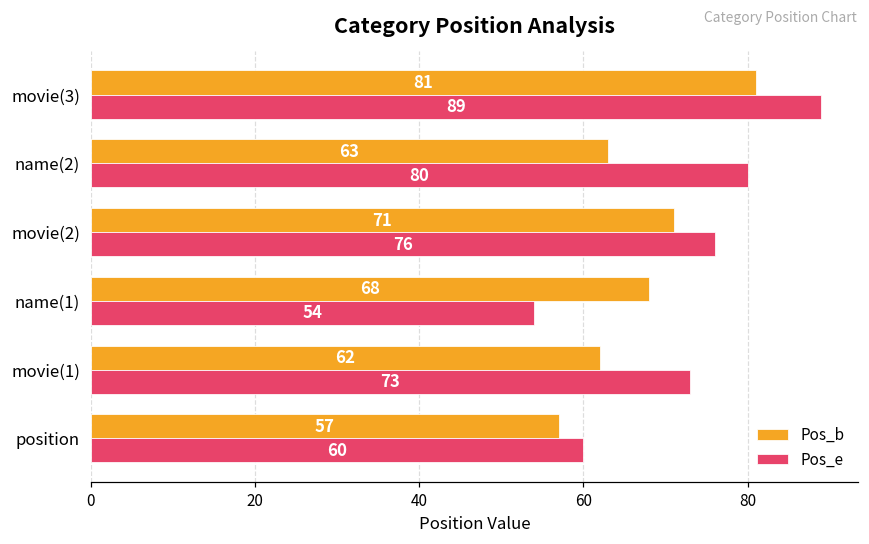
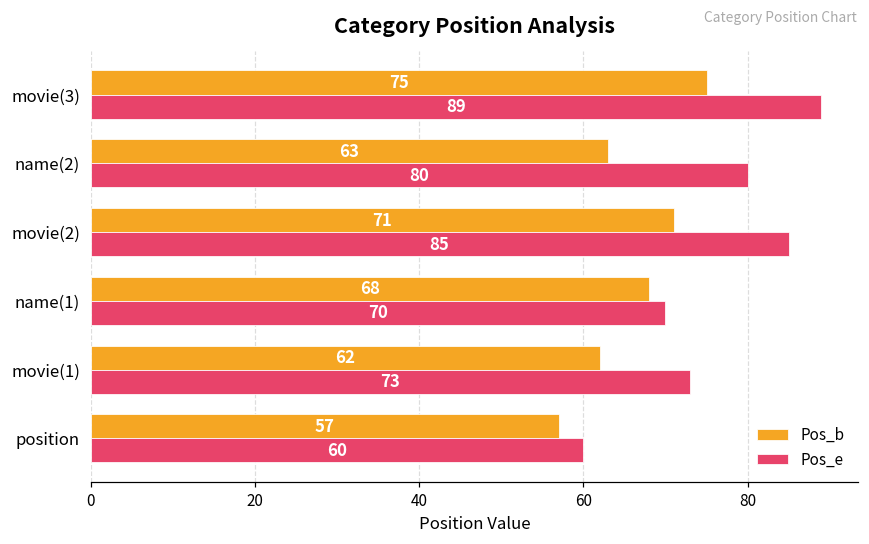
Pos_b, movie(3): 81 -> 75
Pos_e, movie(2): 76 -> 85
Pos_e, name(1): 54 -> 70
